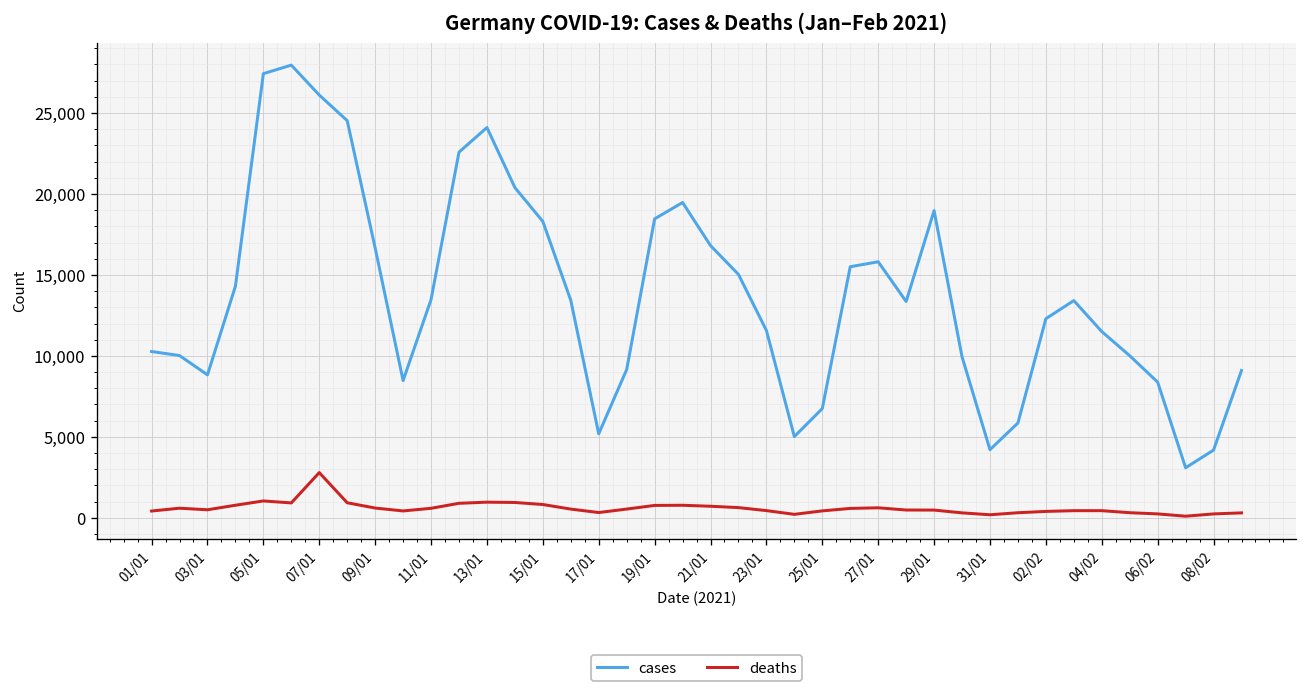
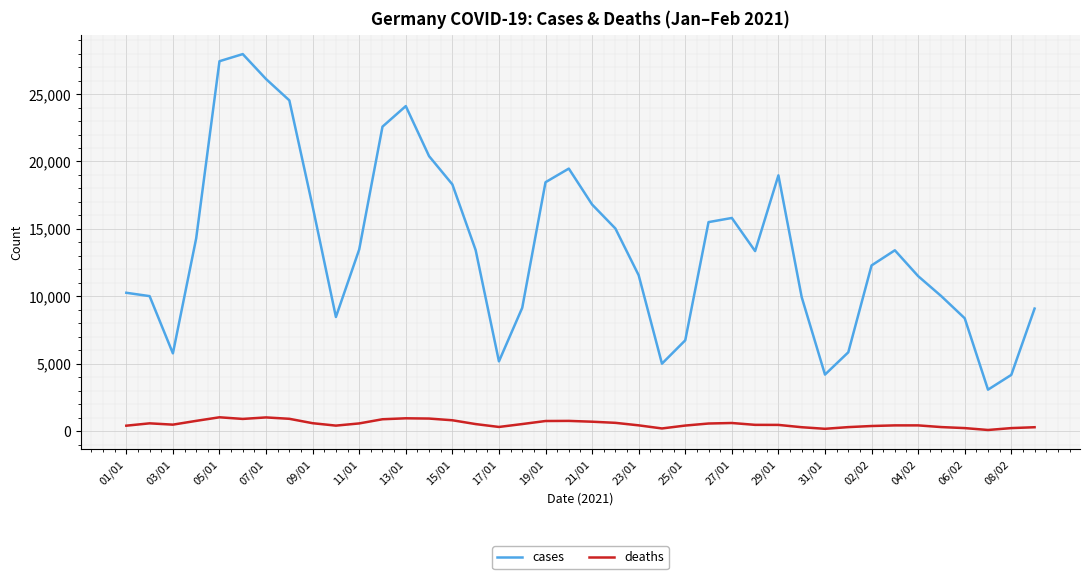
cases, 03/01: 8,800 -> 5,800
deaths, 07/01: 2,800 -> 1,000
